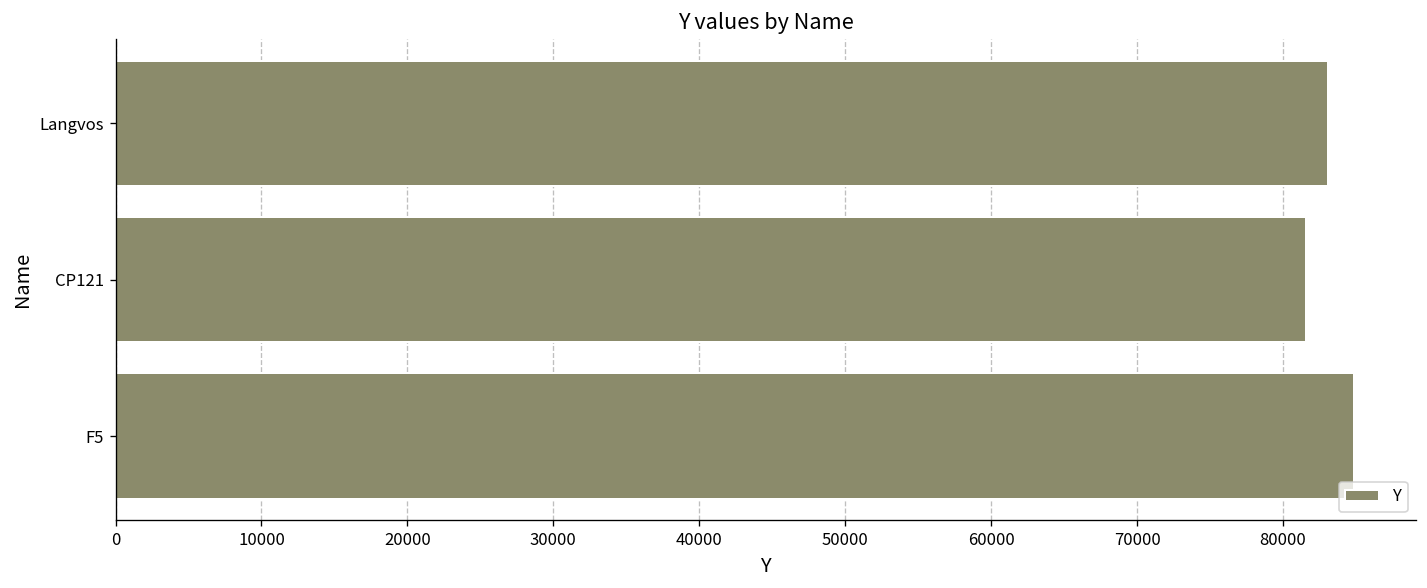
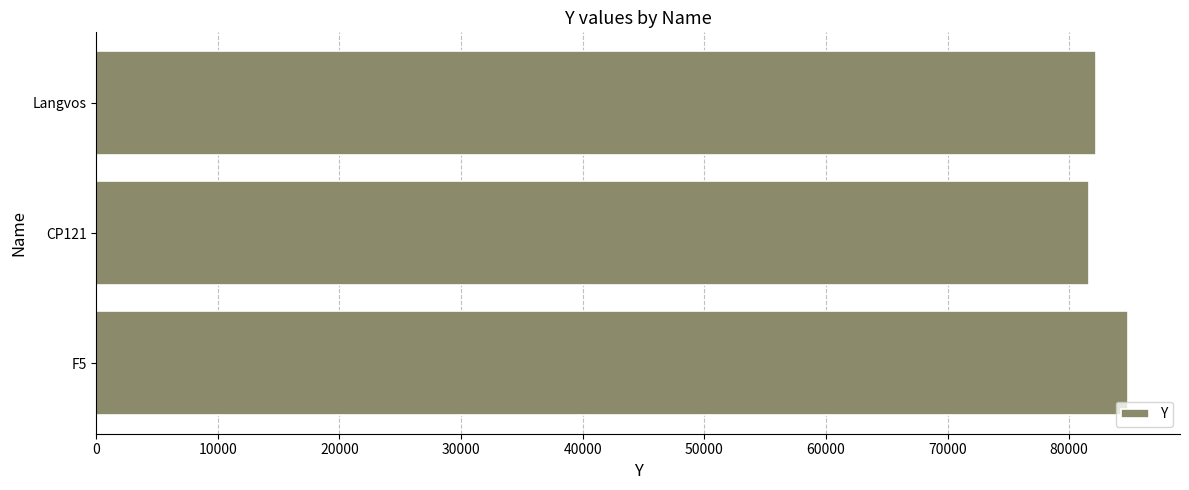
Langvos: 83100 -> 82200
